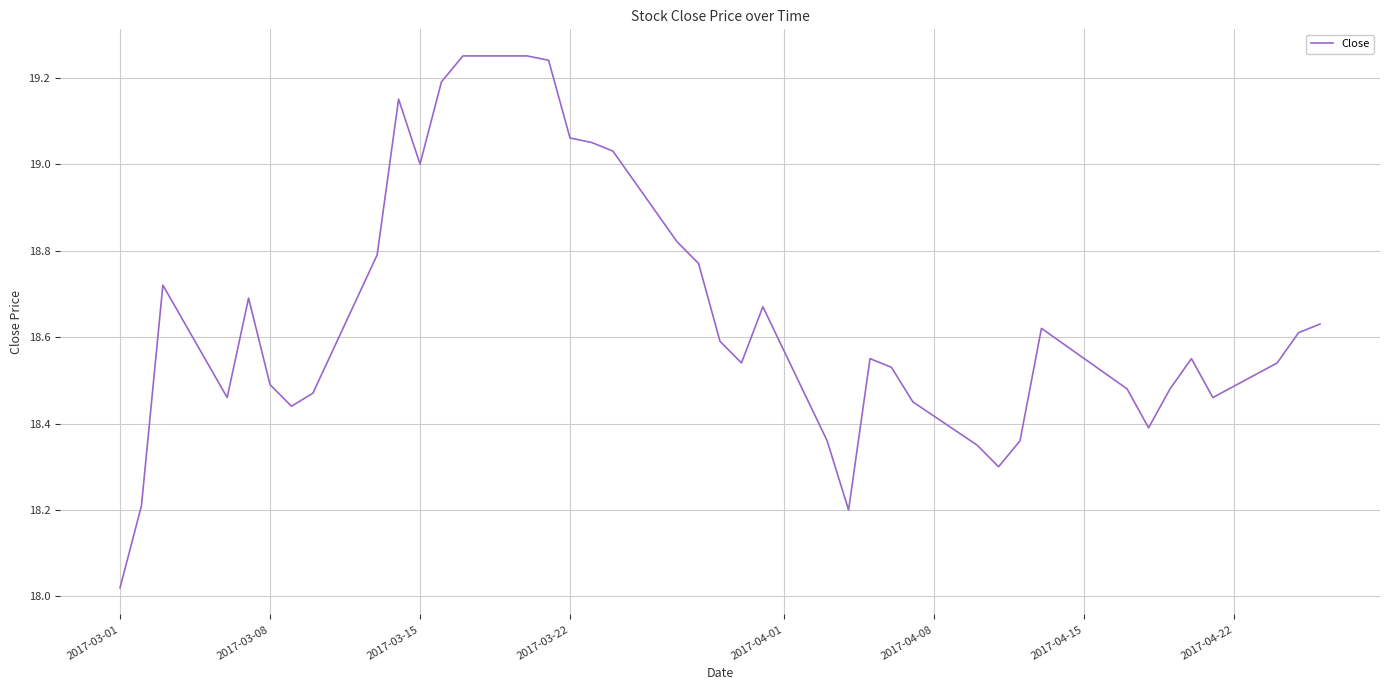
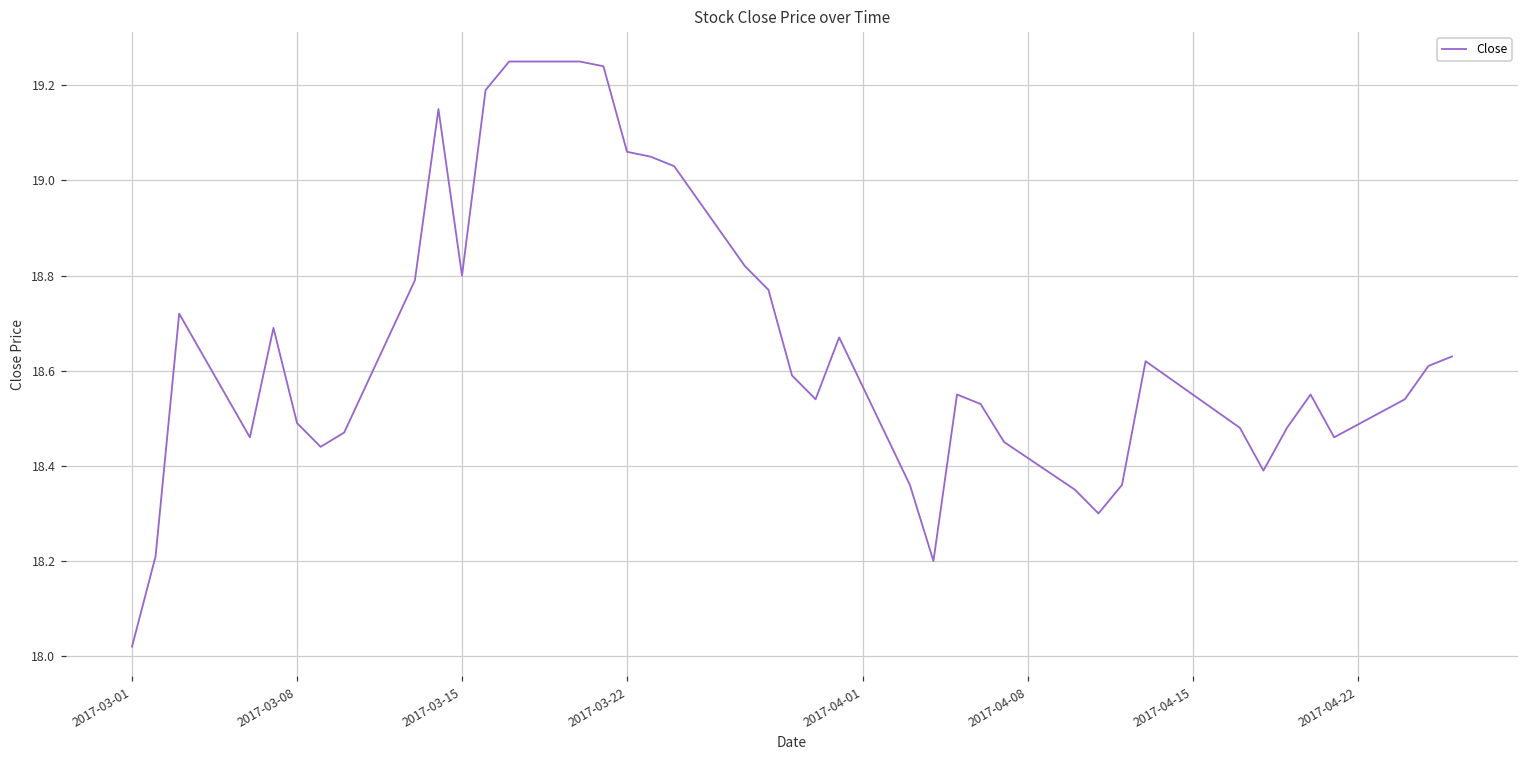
2017-03-15: 19.0 -> 18.8
